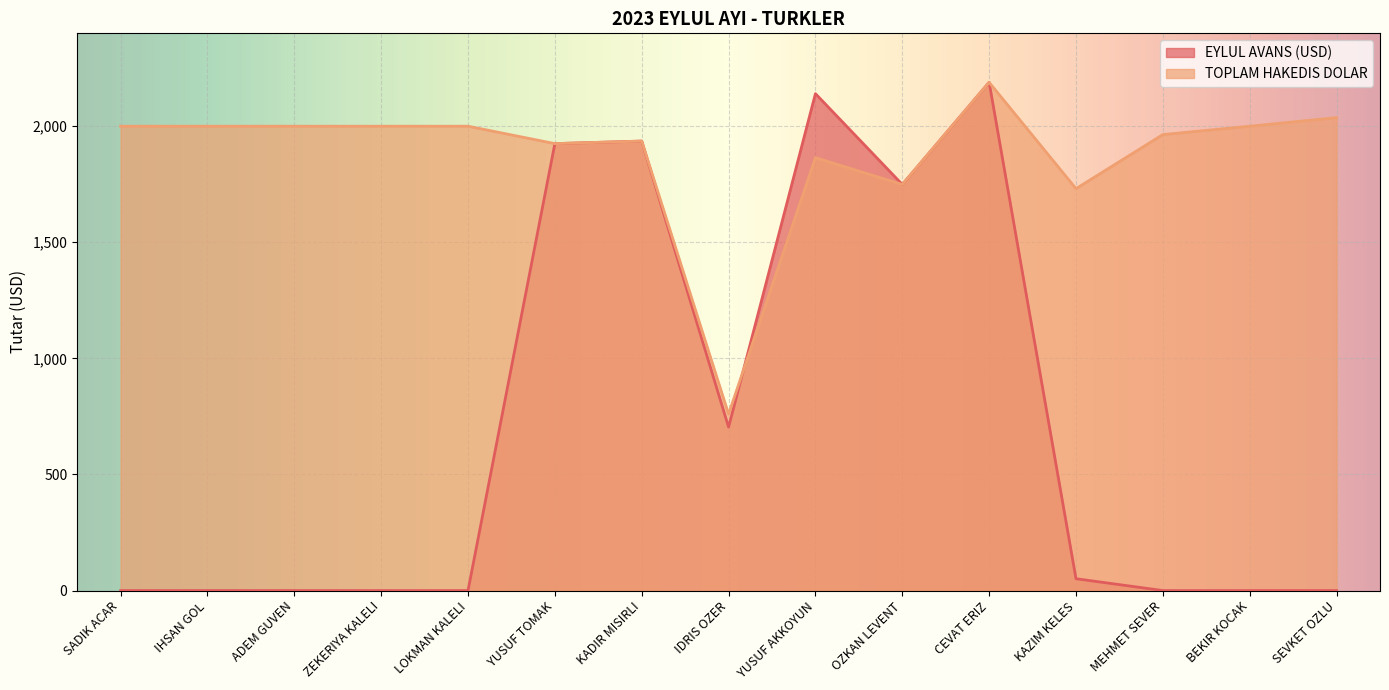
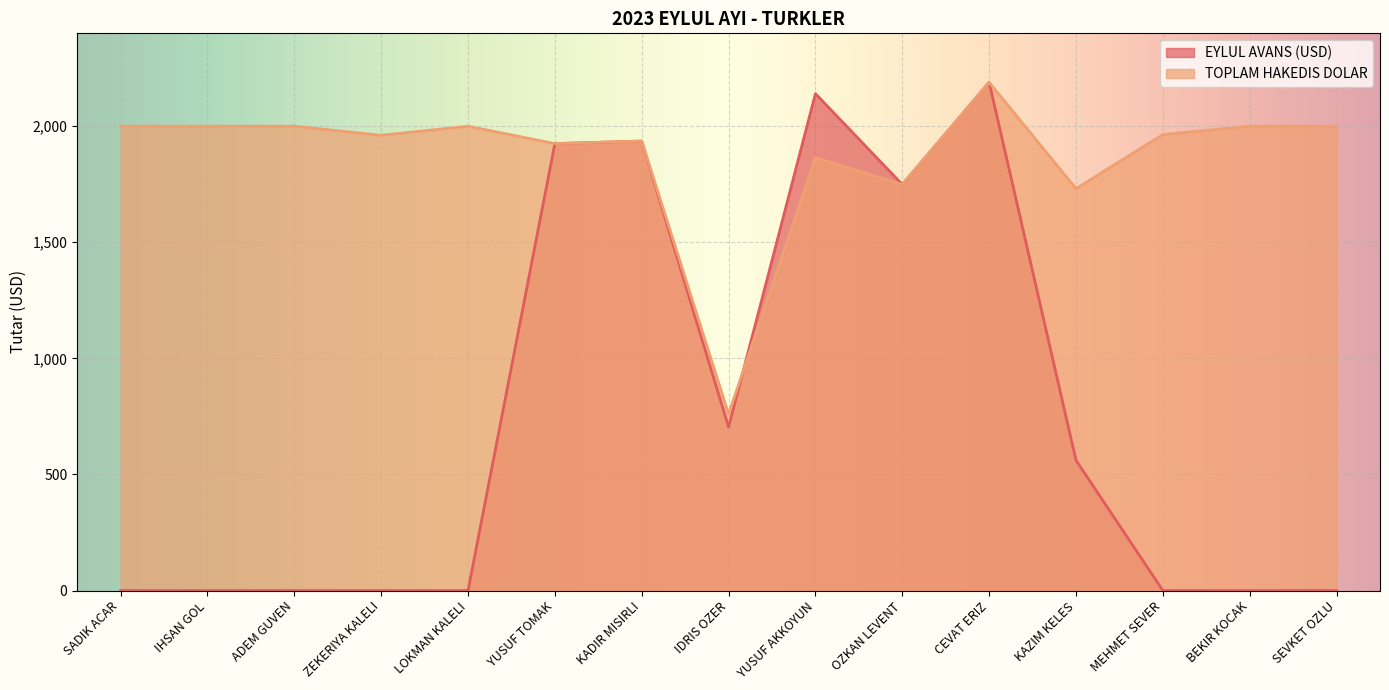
TOPLAM HAKEDIS DOLAR, ZEKERIYA KALELI: 2,000 -> 1,960
EYLUL AVANS (USD), KAZIM KELES: 50 -> 560
TOPLAM HAKEDIS DOLAR, SEVKET OZLU: 2,040 -> 2,000
